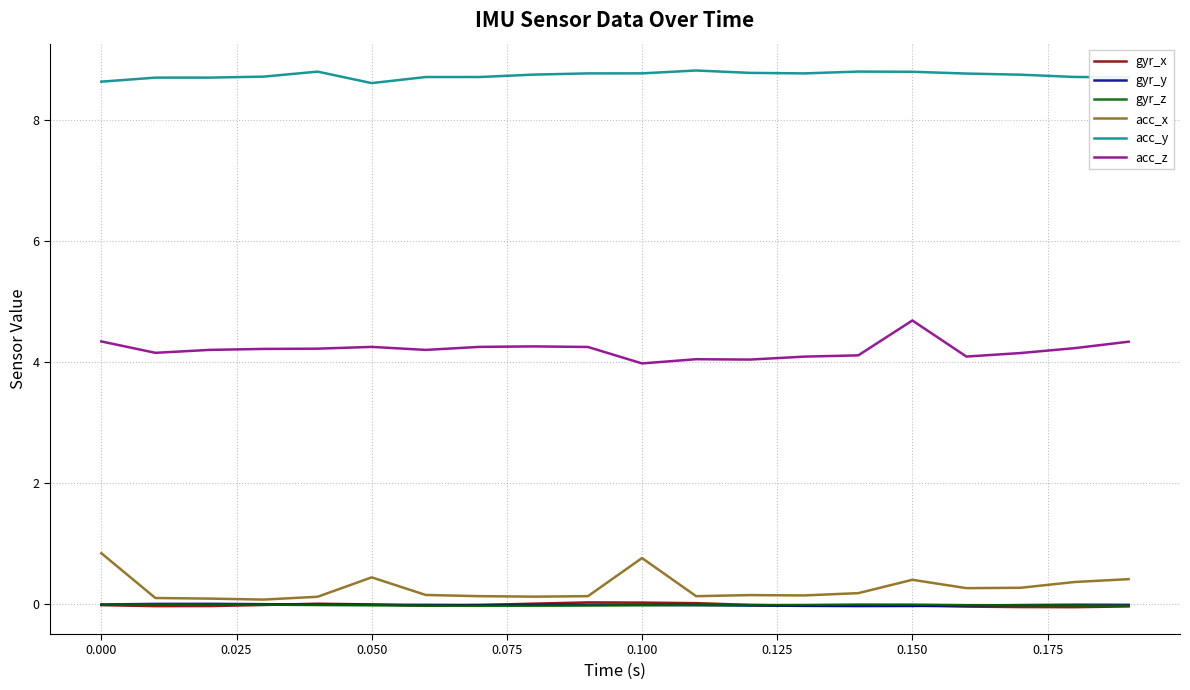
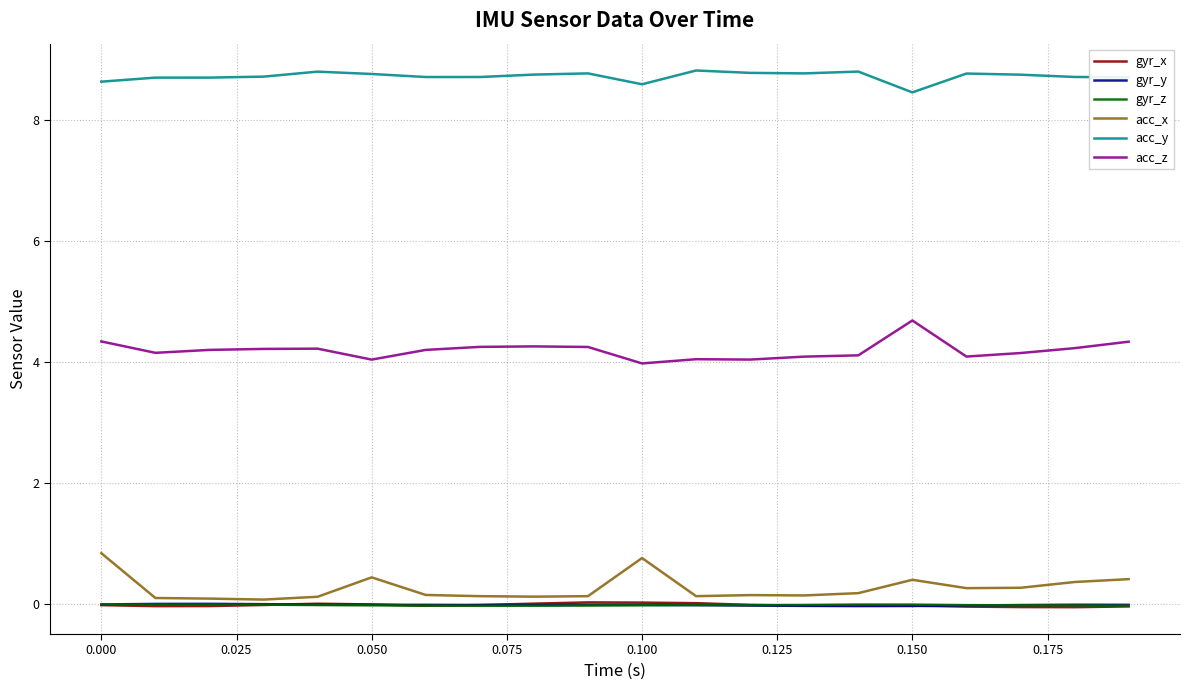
acc_y, 0.050: 8.6 -> 8.8
acc_z, 0.050: 4.2 -> 4.0
acc_y, 0.100: 8.8 -> 8.6
acc_y, 0.150: 8.8 -> 8.5
